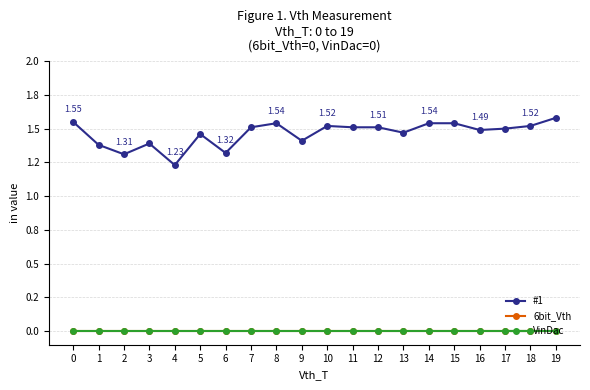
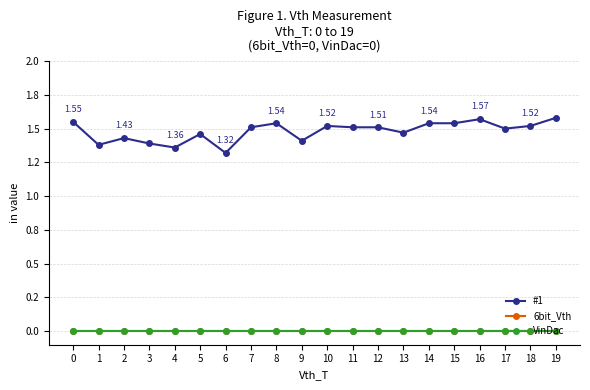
#1, 2: 1.31 -> 1.43
#1, 4: 1.23 -> 1.36
#1, 16: 1.49 -> 1.57
